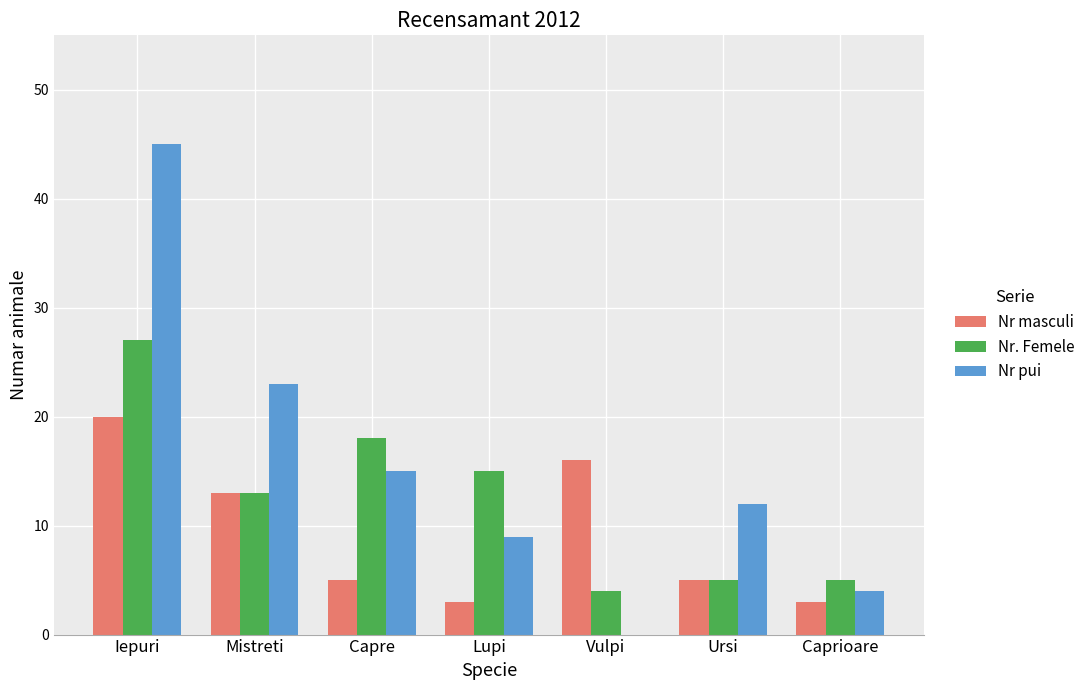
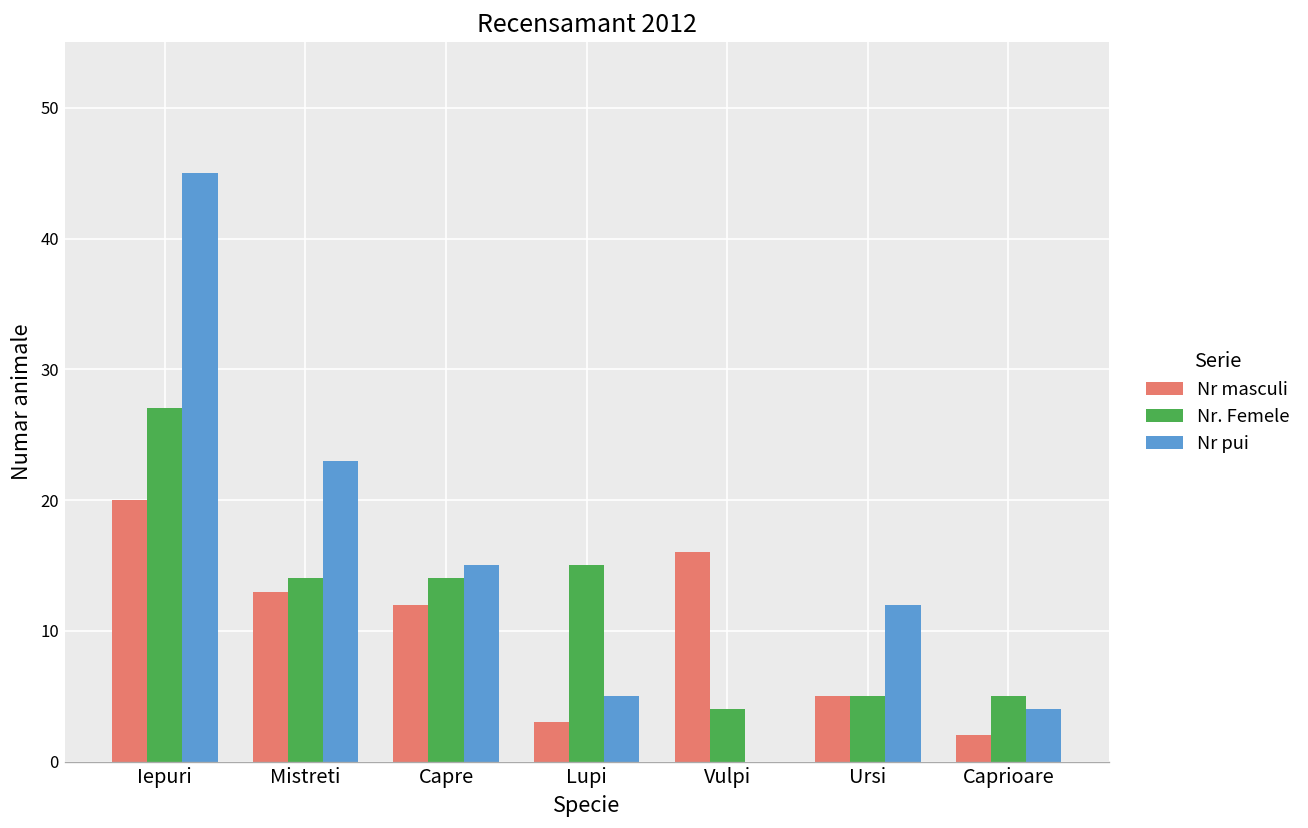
Nr. Femele, Mistreti: 13 -> 14
Nr masculi, Capre: 5 -> 12
Nr. Femele, Capre: 18 -> 14
Nr pui, Lupi: 9 -> 5
Nr masculi, Caprioare: 3 -> 2
